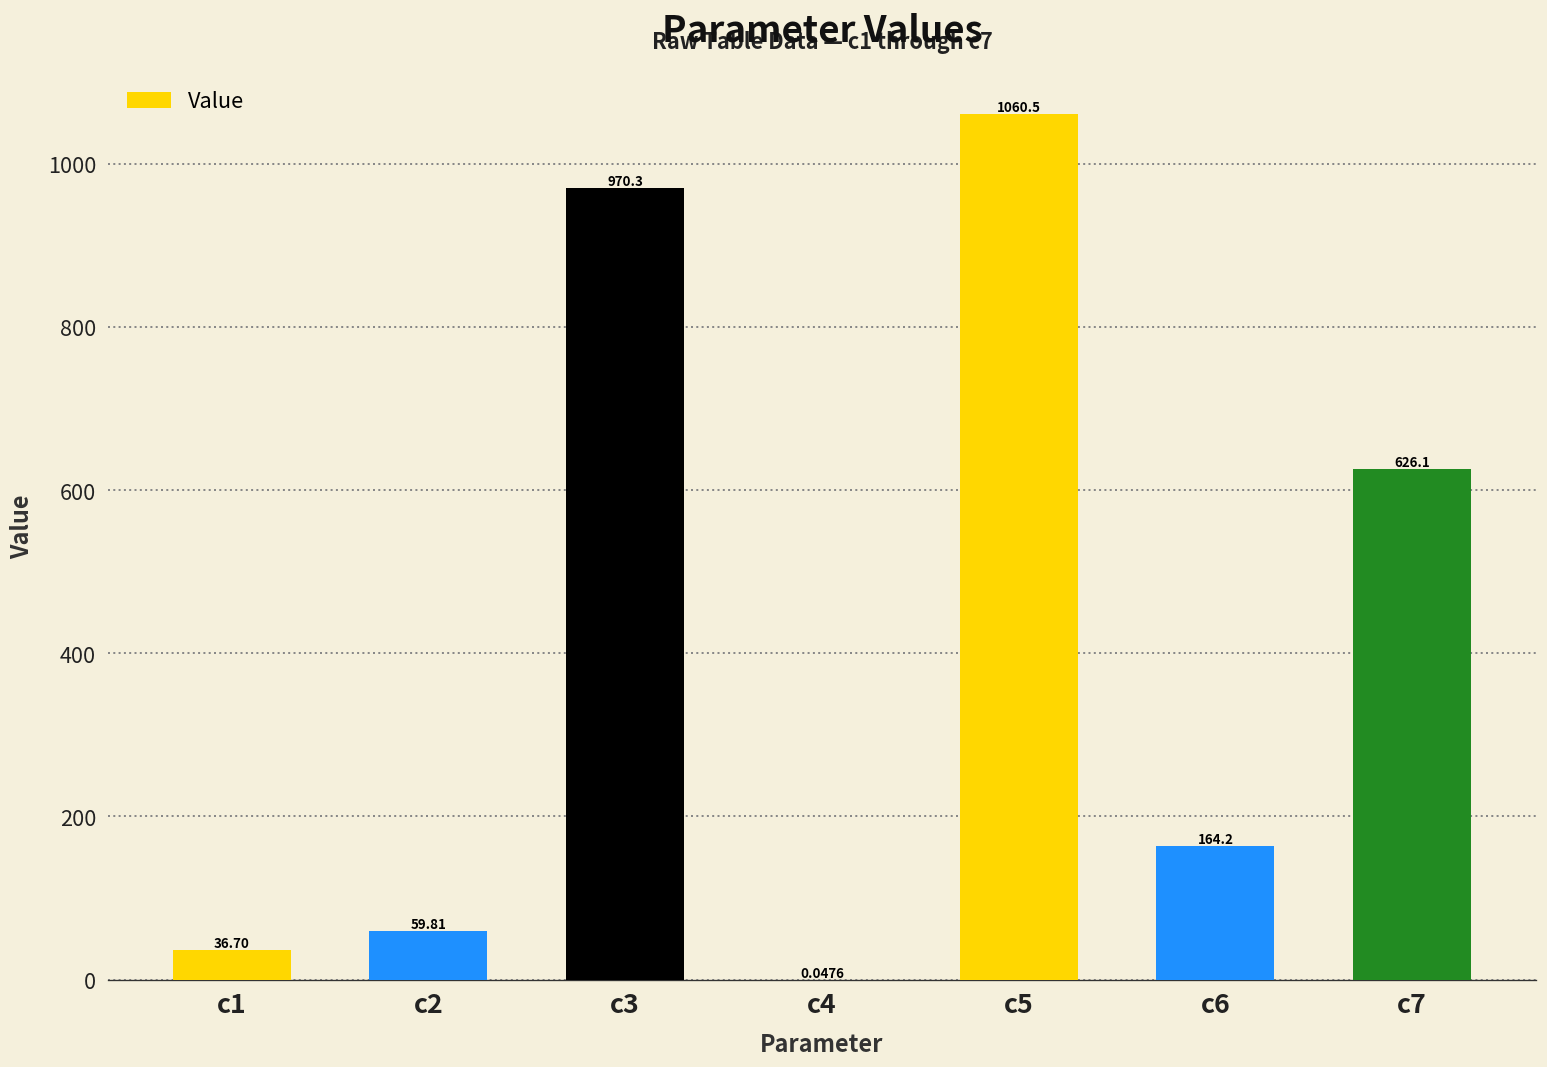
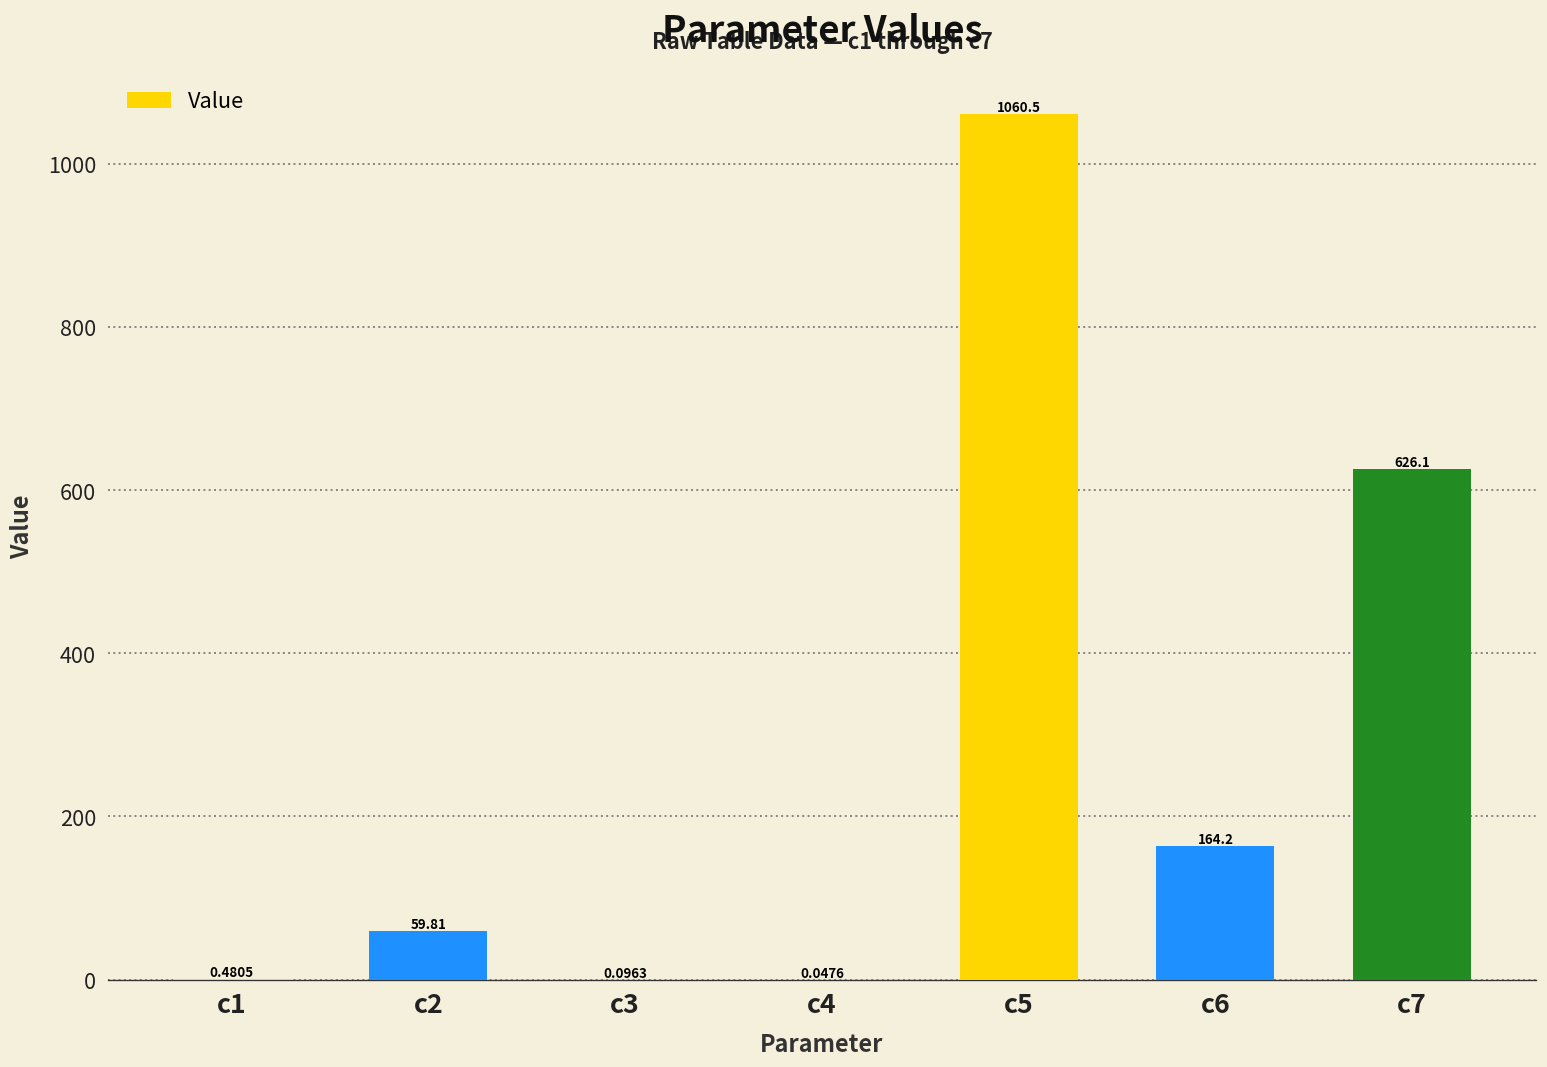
c1: 36.70 -> 0.4805
c3: 970.3 -> 0.0963
